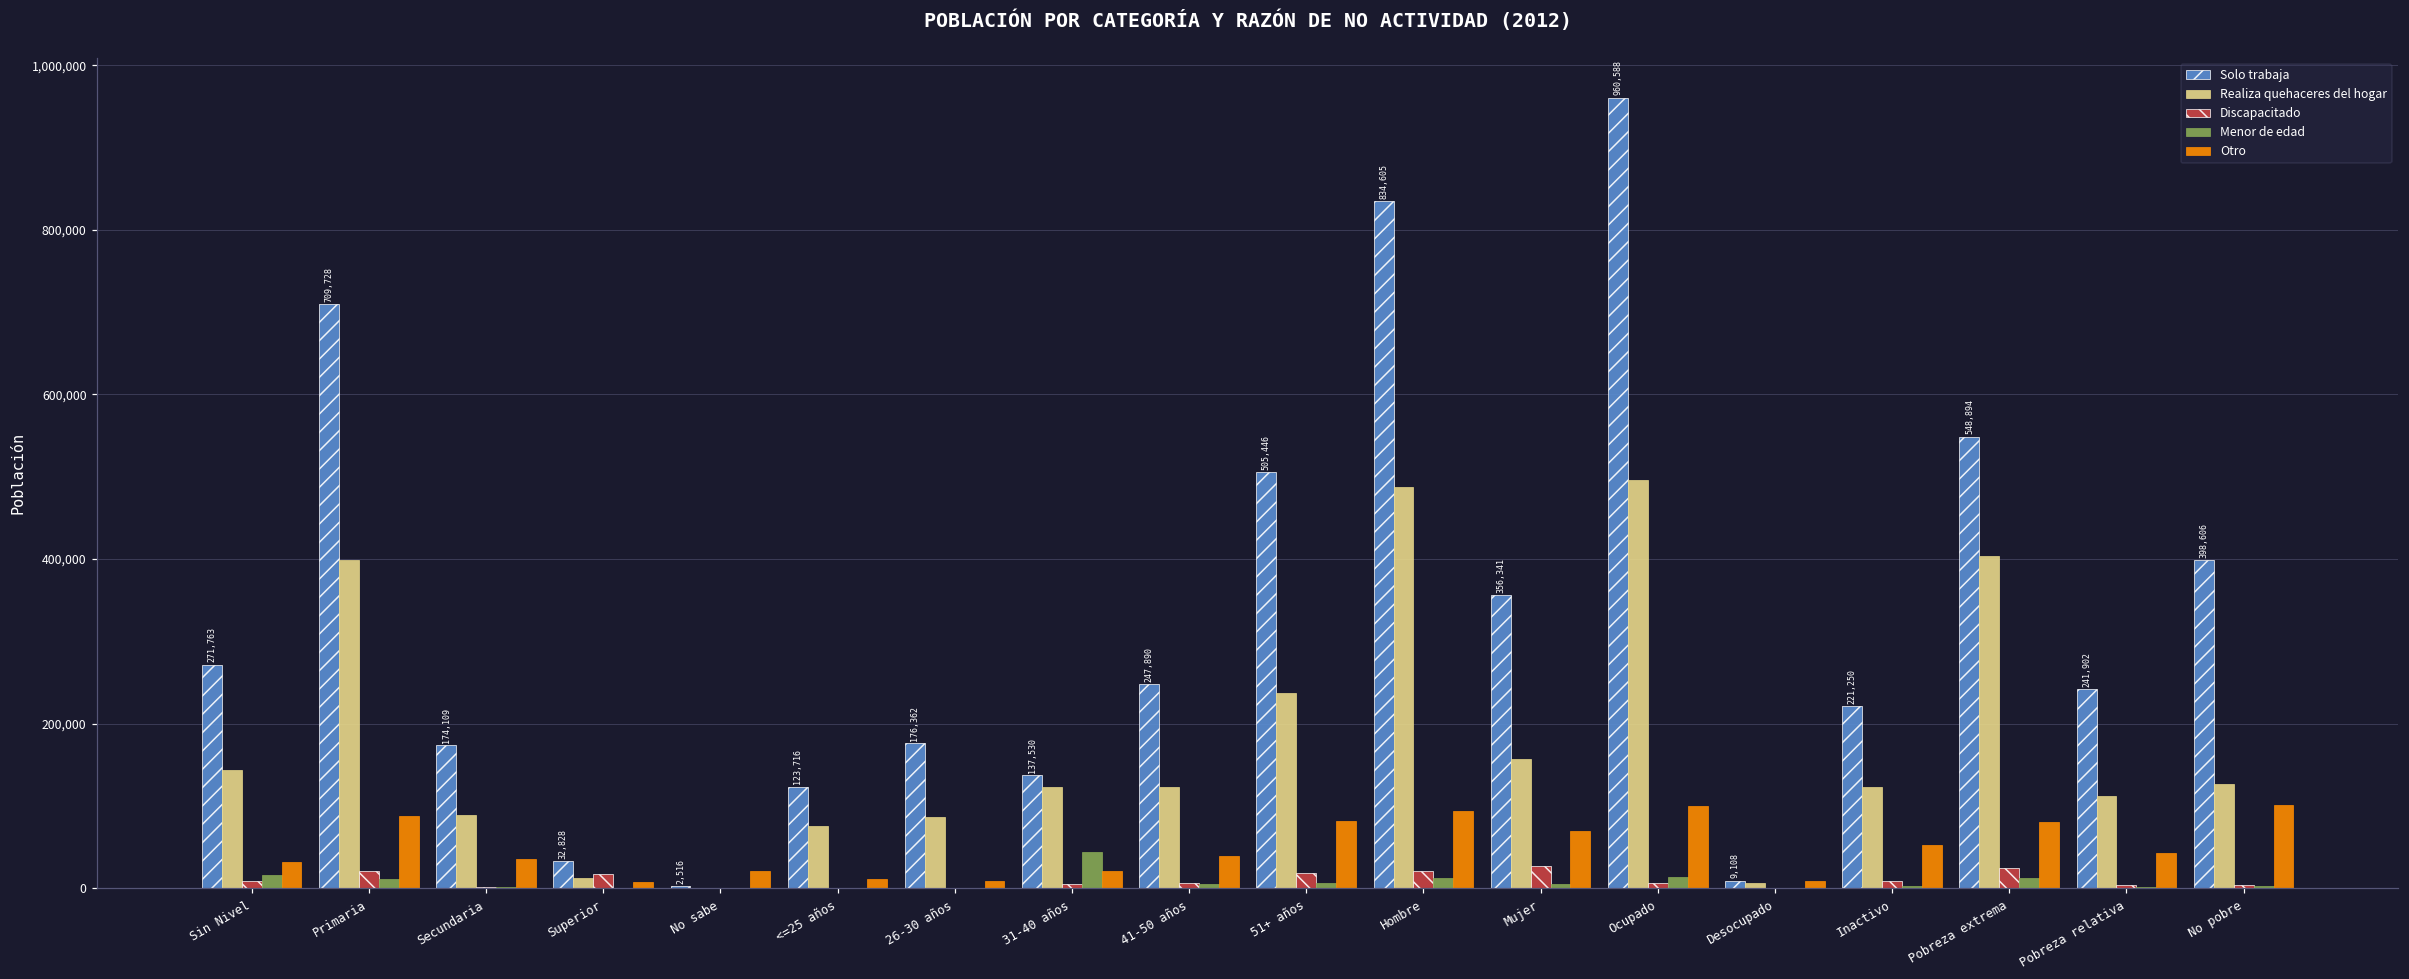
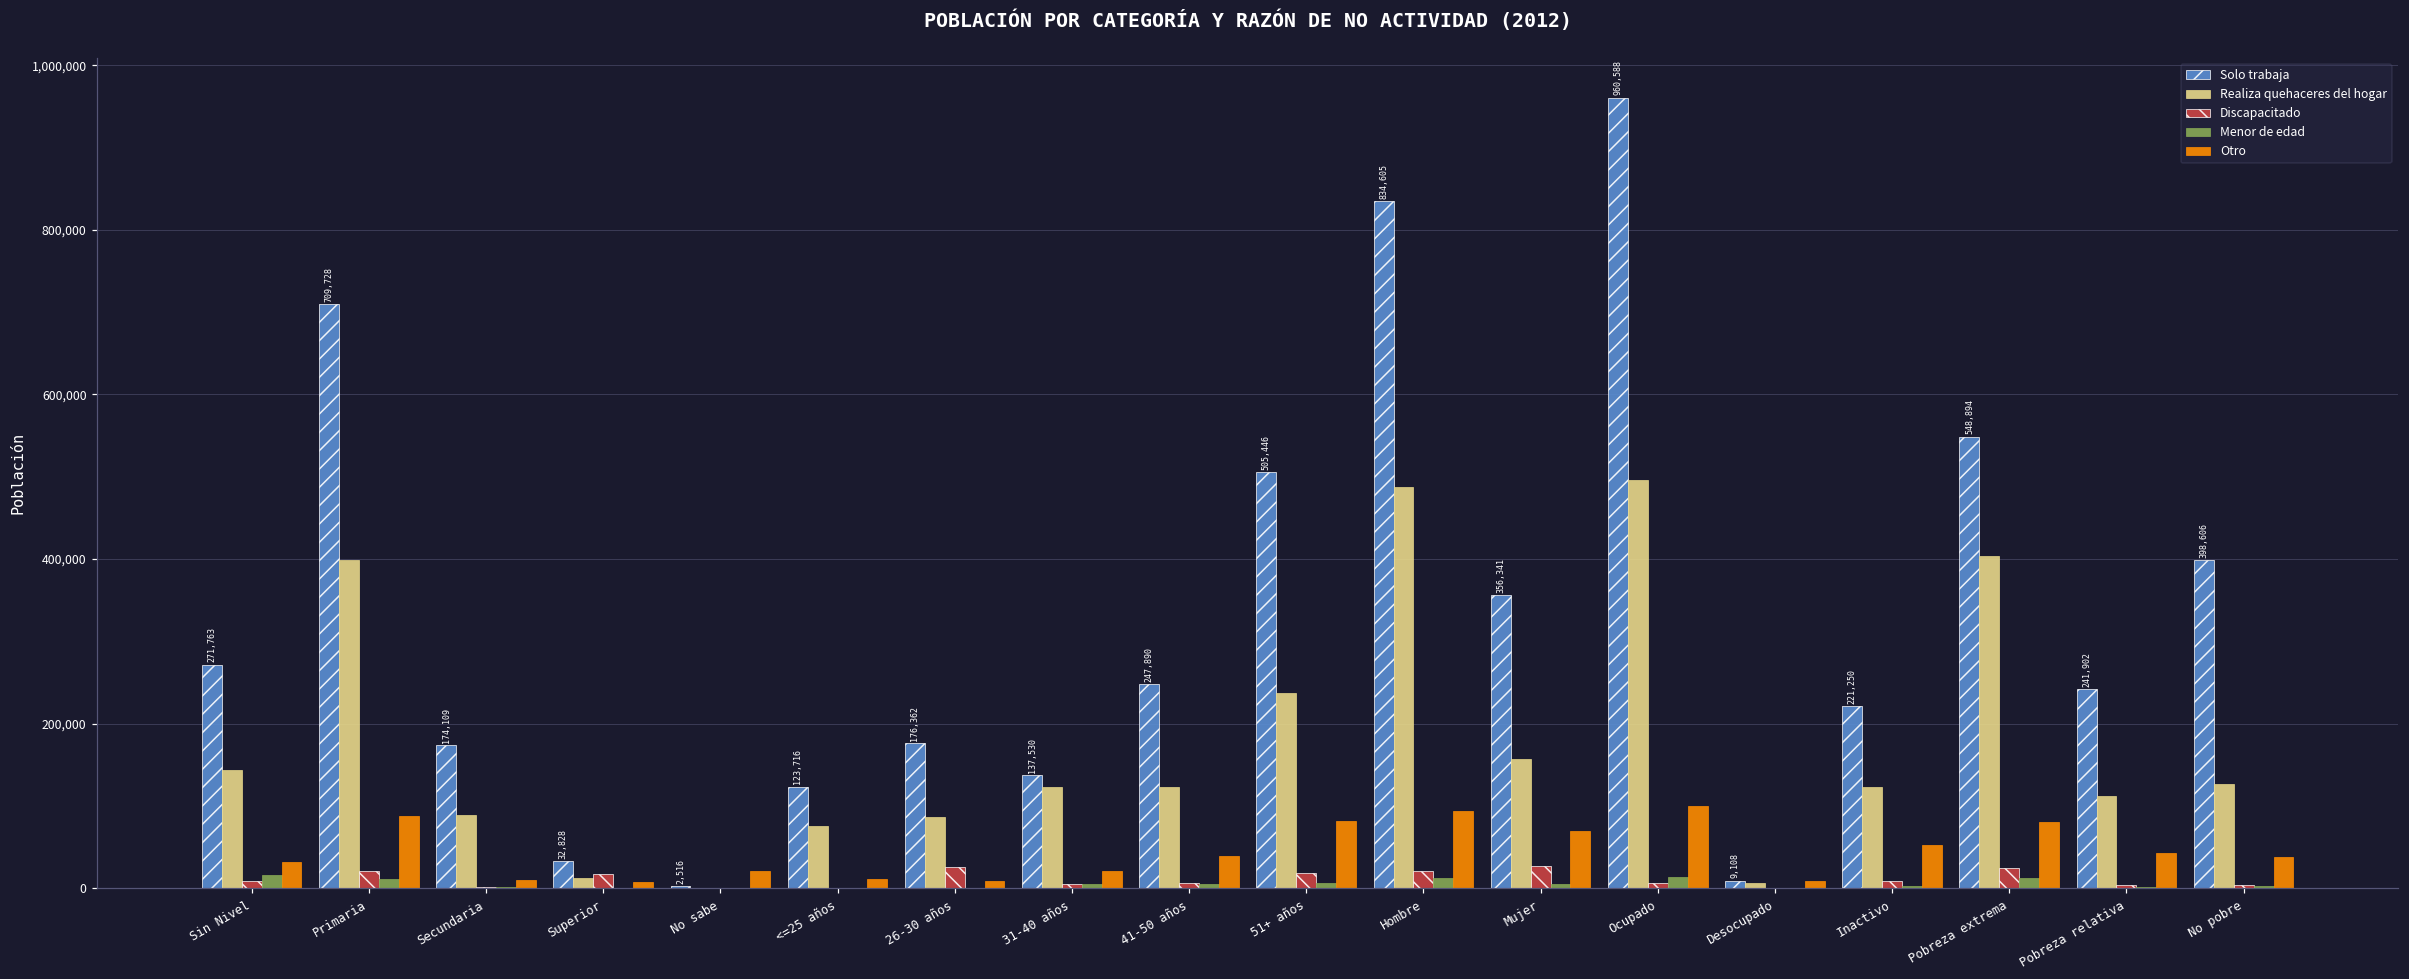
Otro, Secundaria: 40,000 -> 10,000
Discapacitado, 26-30 años: 0 -> 30,000
Menor de edad, 31-40 años: 40,000 -> 10,000
Otro, No pobre: 100,000 -> 40,000
